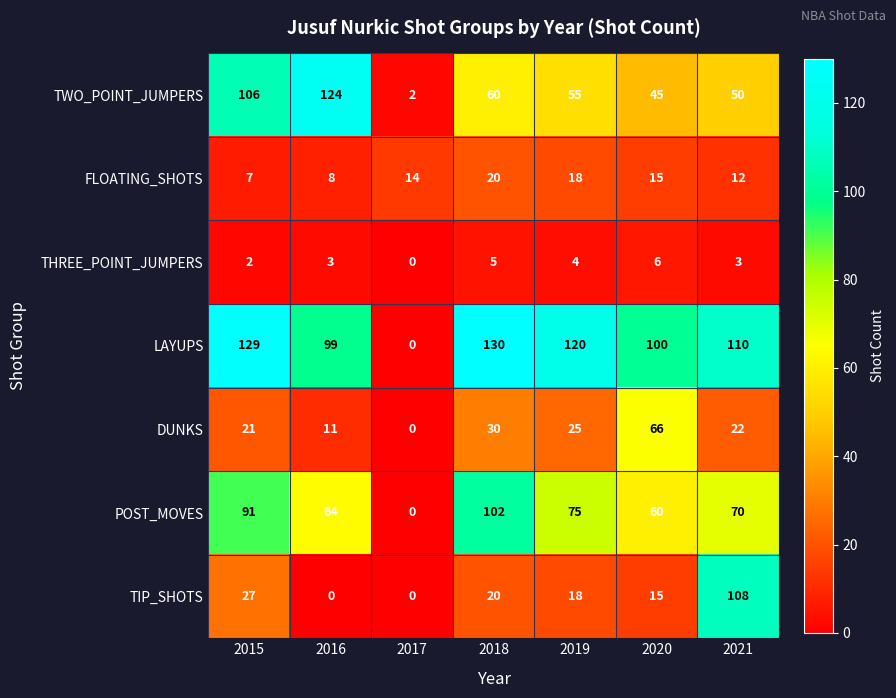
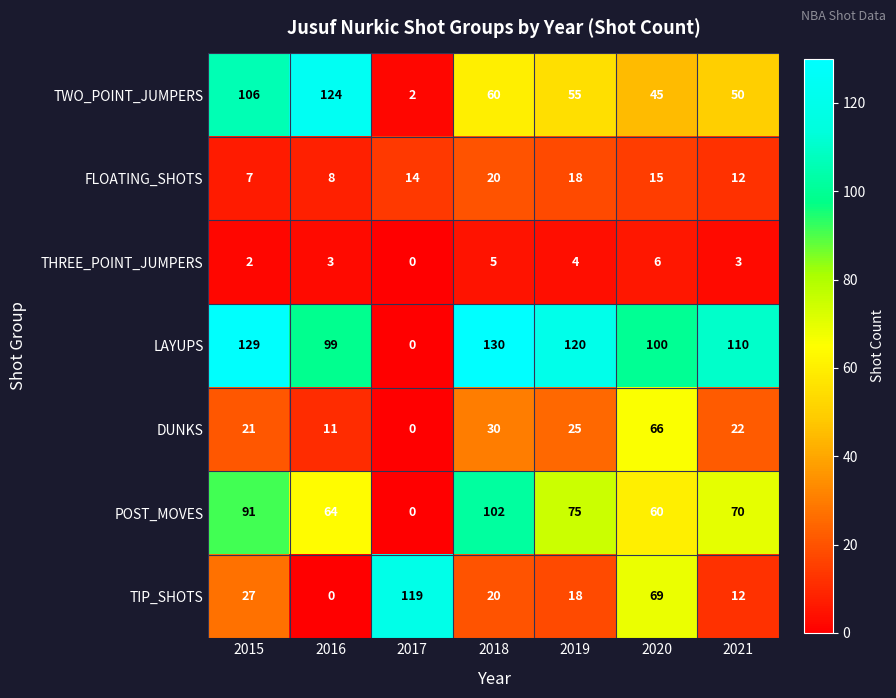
TIP_SHOTS, 2017: 0 -> 119
TIP_SHOTS, 2020: 15 -> 69
TIP_SHOTS, 2021: 108 -> 12
